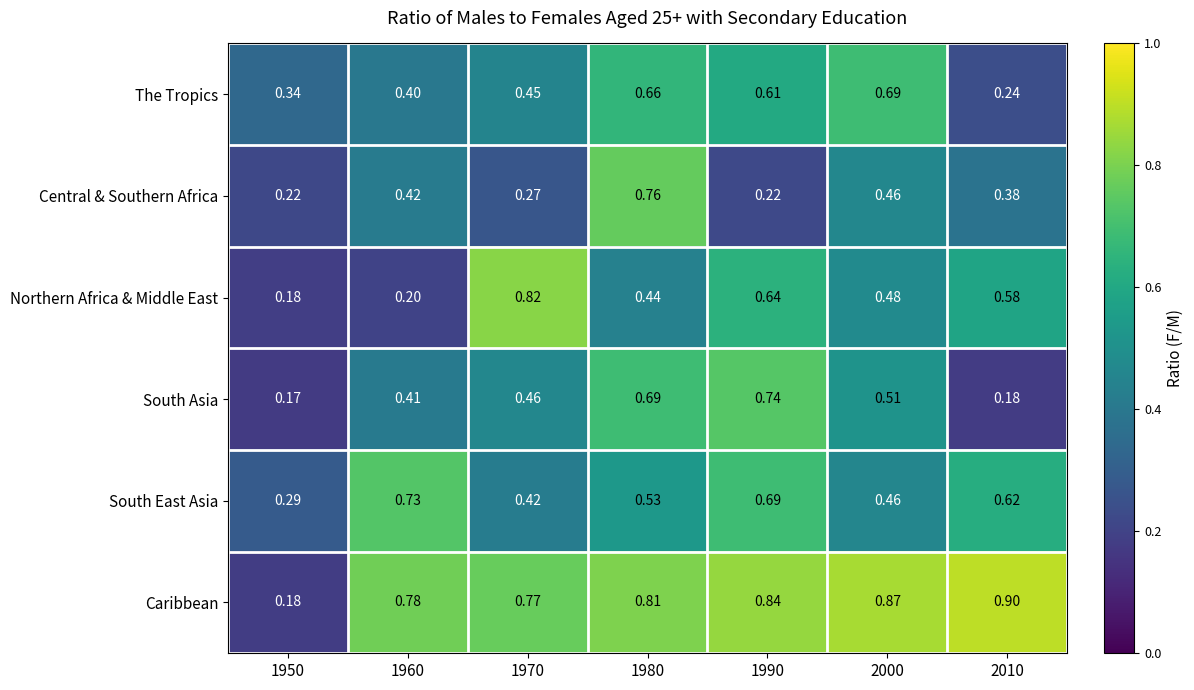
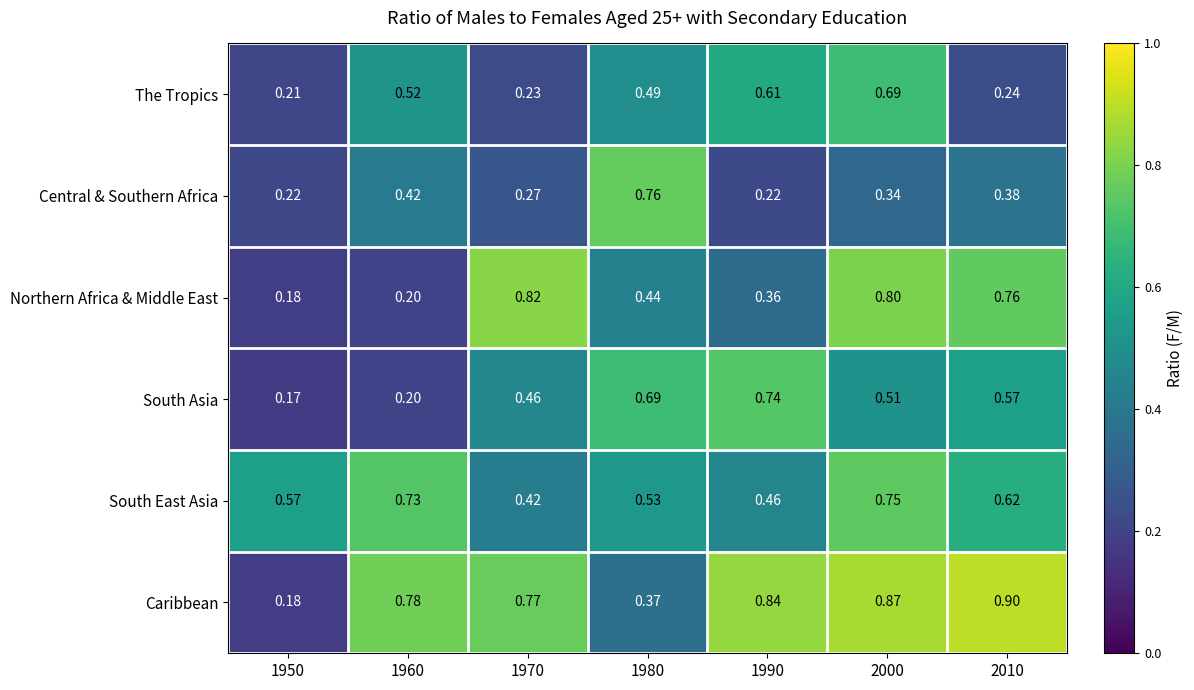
The Tropics, 1950: 0.34 -> 0.21
The Tropics, 1960: 0.40 -> 0.52
The Tropics, 1970: 0.45 -> 0.23
The Tropics, 1980: 0.66 -> 0.49
Central & Southern Africa, 2000: 0.46 -> 0.34
Northern Africa & Middle East, 1990: 0.64 -> 0.36
Northern Africa & Middle East, 2000: 0.48 -> 0.80
Northern Africa & Middle East, 2010: 0.58 -> 0.76
South Asia, 1960: 0.41 -> 0.20
South Asia, 2010: 0.18 -> 0.57
South East Asia, 1950: 0.29 -> 0.57
South East Asia, 1990: 0.69 -> 0.46
South East Asia, 2000: 0.46 -> 0.75
Caribbean, 1980: 0.81 -> 0.37
